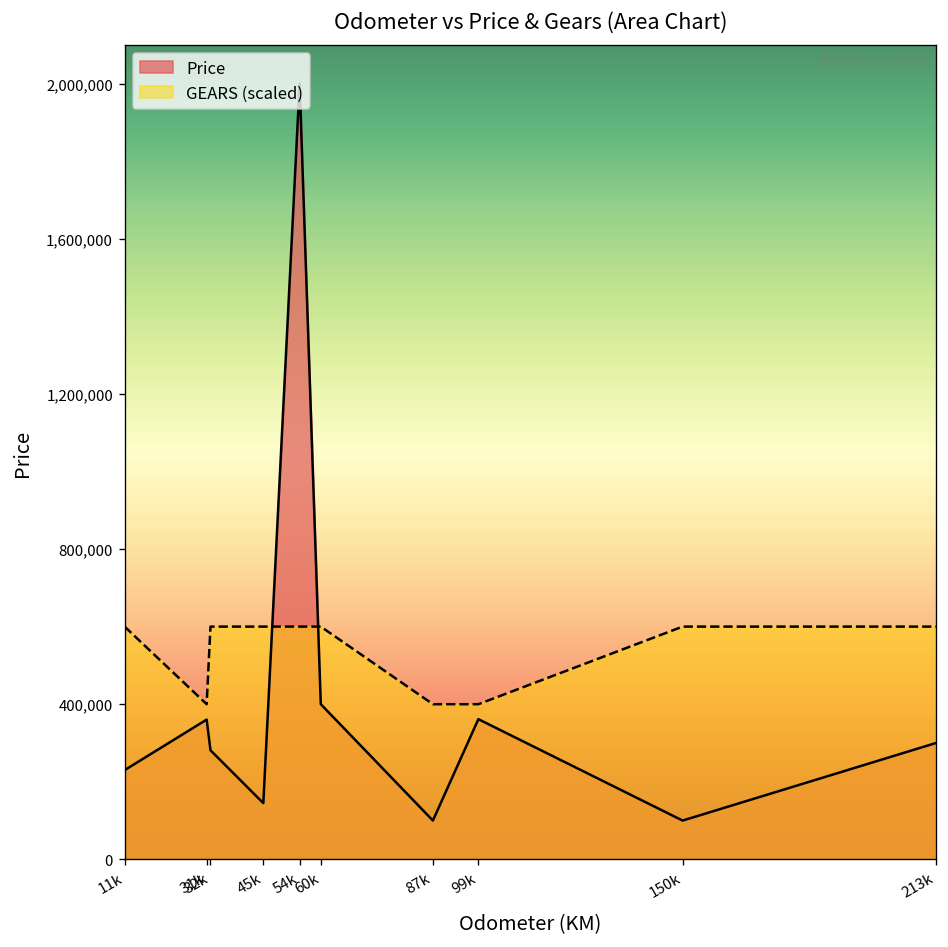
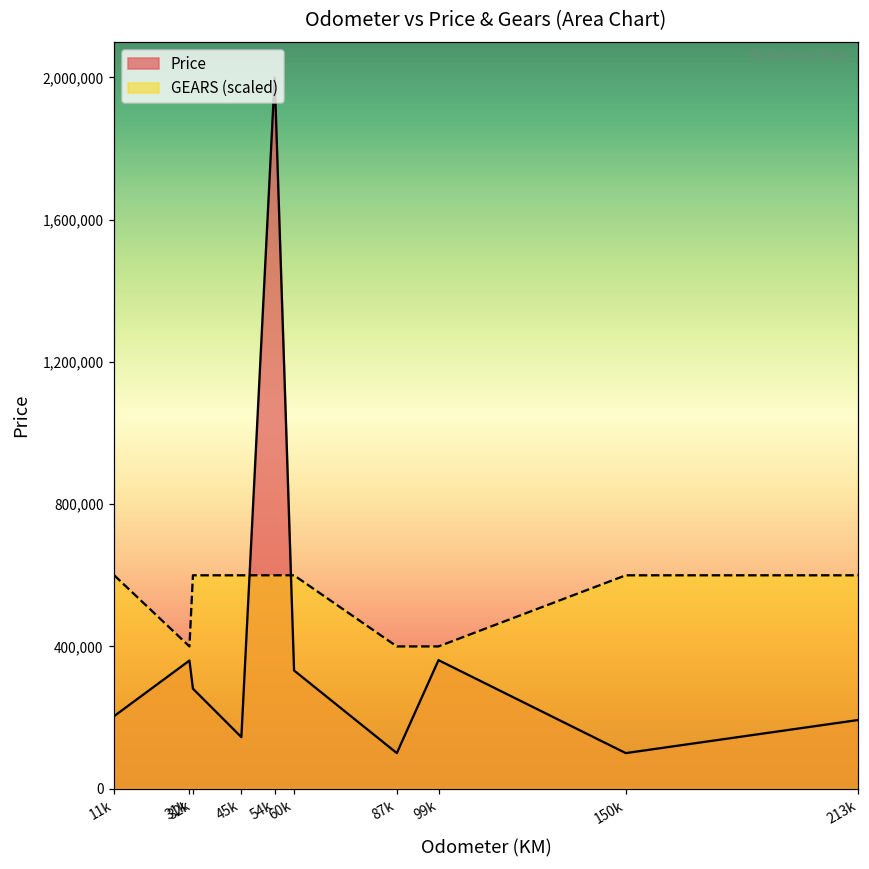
Price, 11k: 230,000 -> 200,000
Price, 60k: 400,000 -> 330,000
Price, 213k: 300,000 -> 190,000
